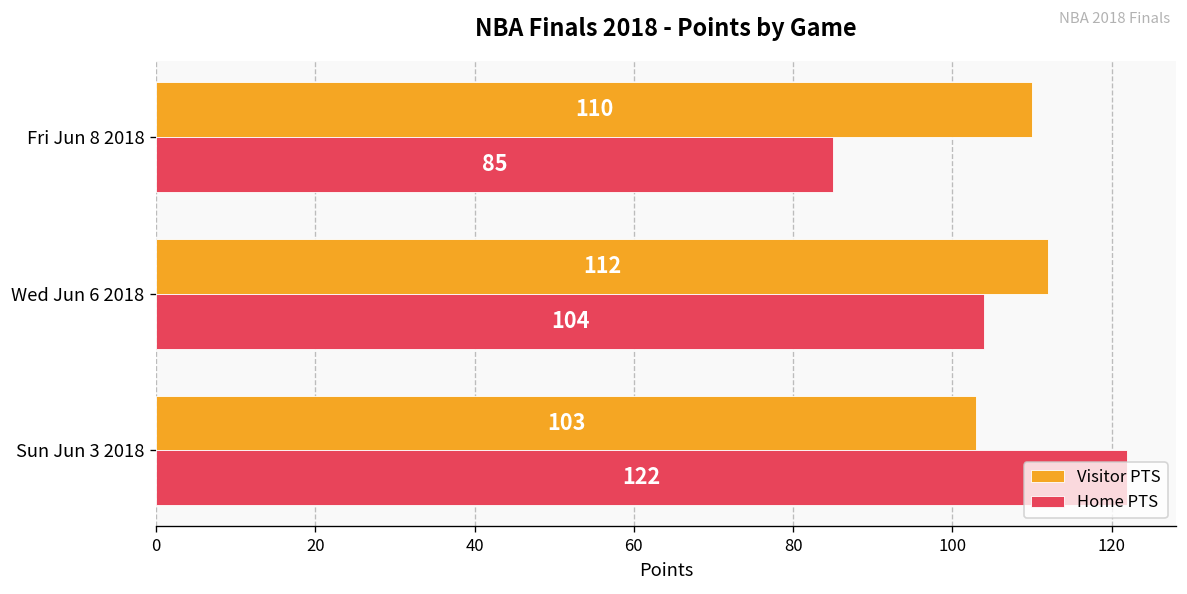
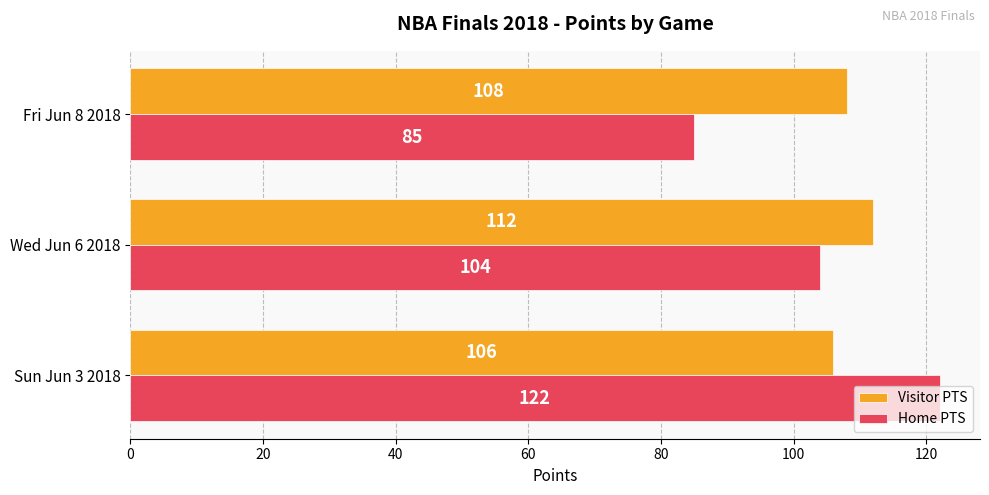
Visitor PTS, Fri Jun 8 2018: 110 -> 108
Visitor PTS, Sun Jun 3 2018: 103 -> 106
